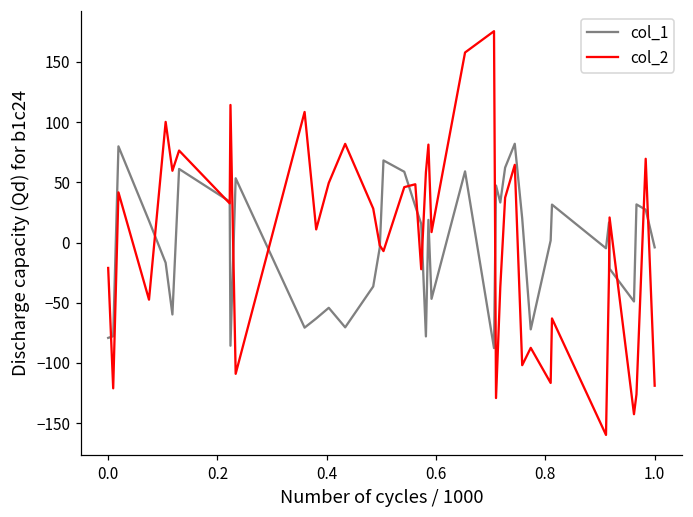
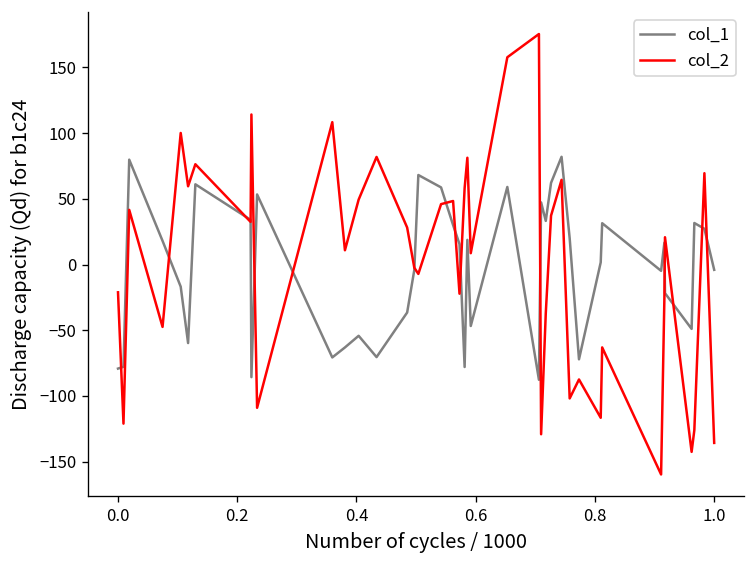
col_2, 1.0: -119 -> -136
